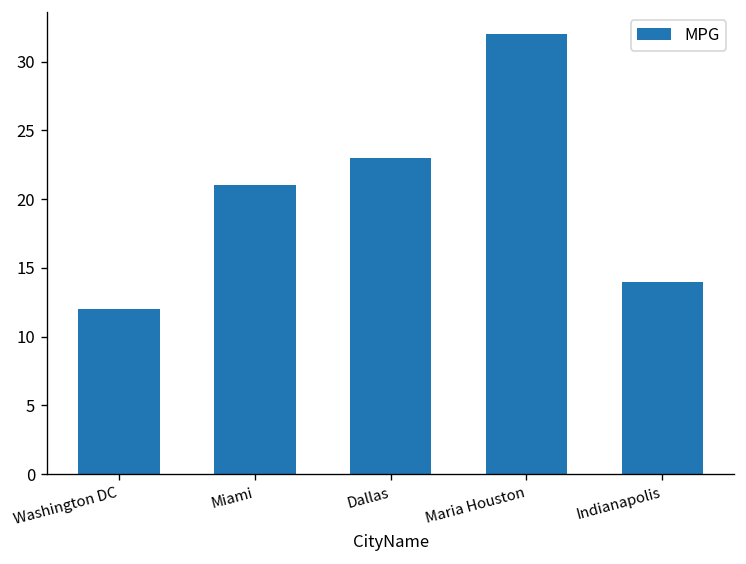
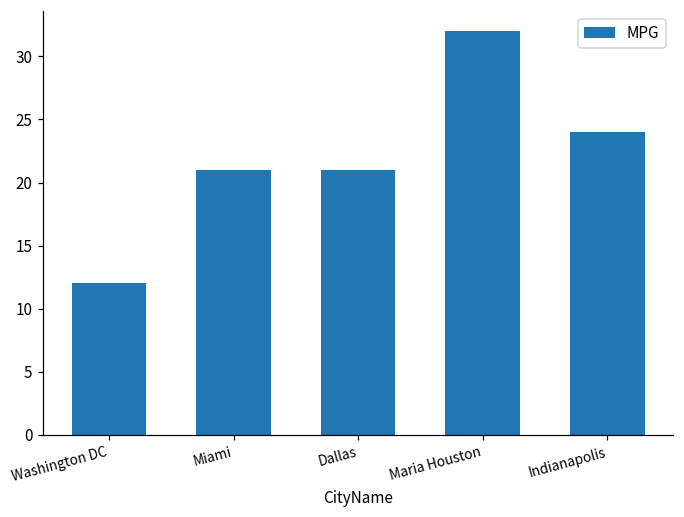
Dallas: 23 -> 21
Indianapolis: 14 -> 24
